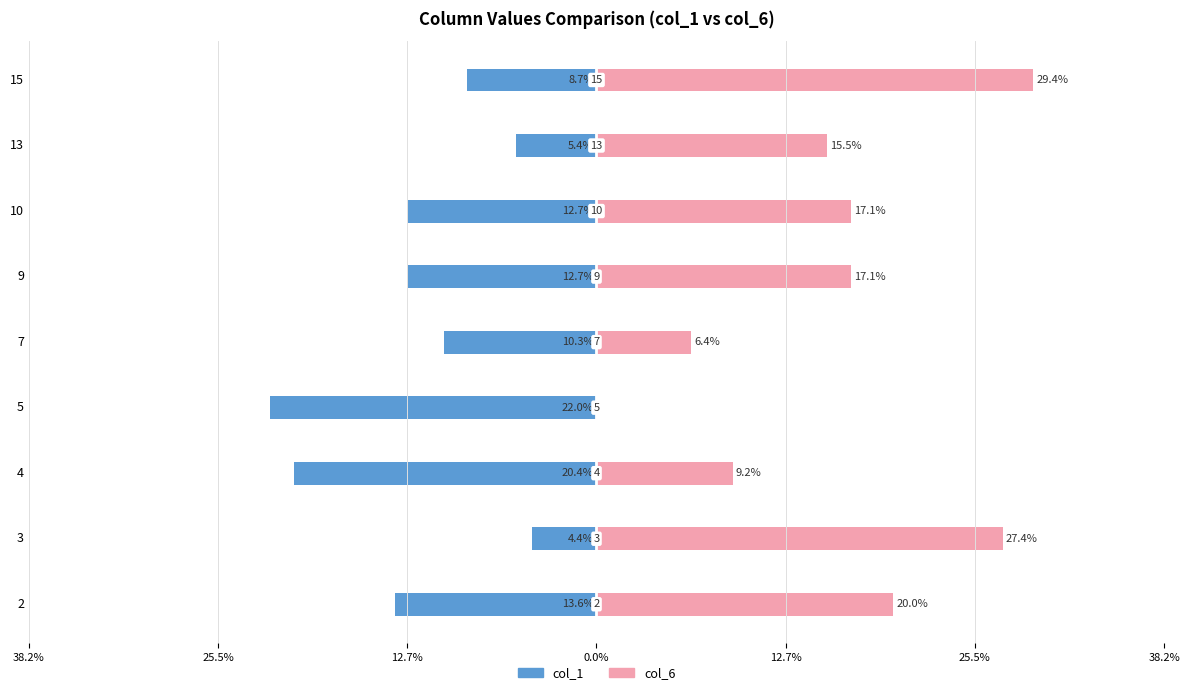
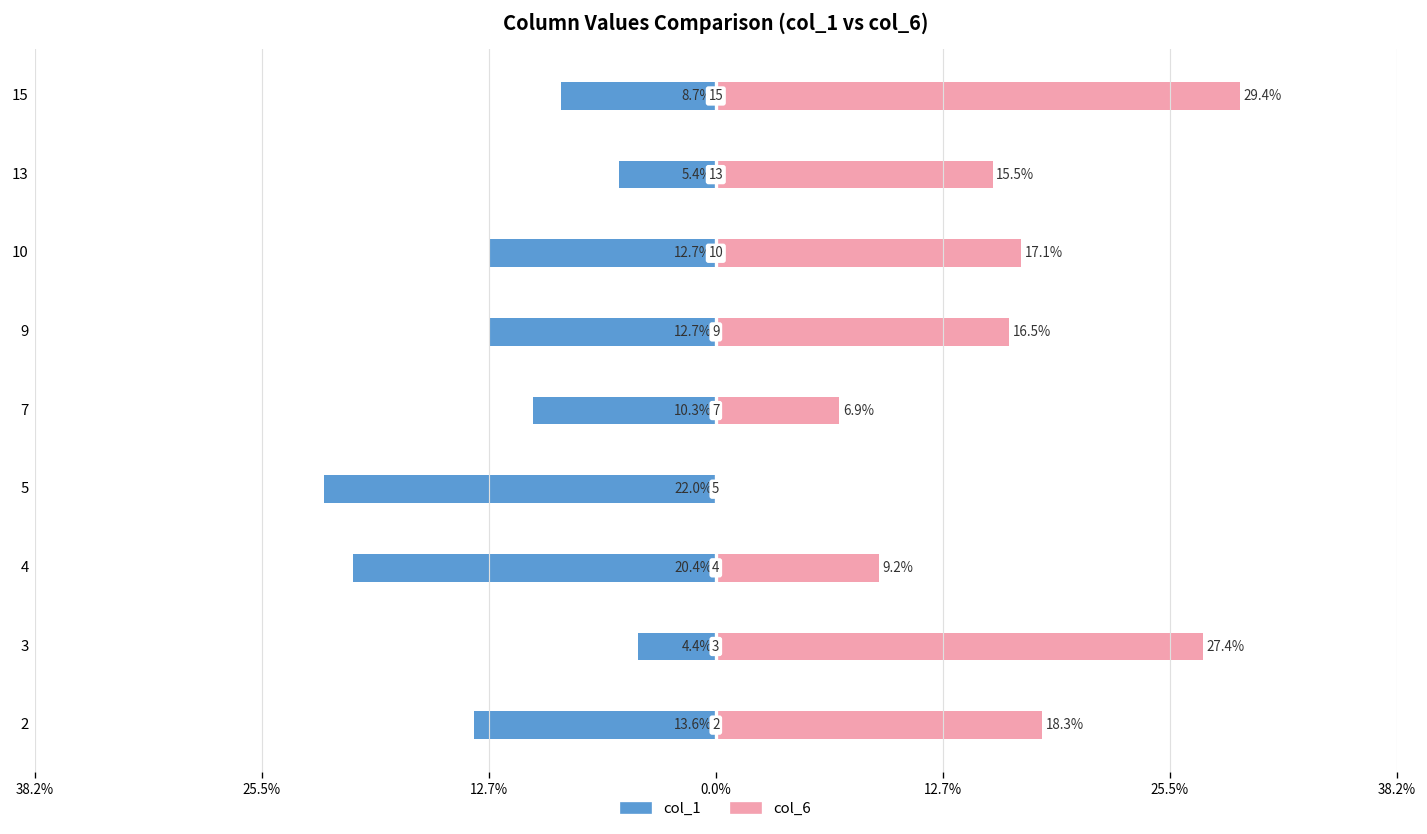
col_6, 9: 17.1% -> 16.5%
col_6, 7: 6.4% -> 6.9%
col_6, 2: 20.0% -> 18.3%
